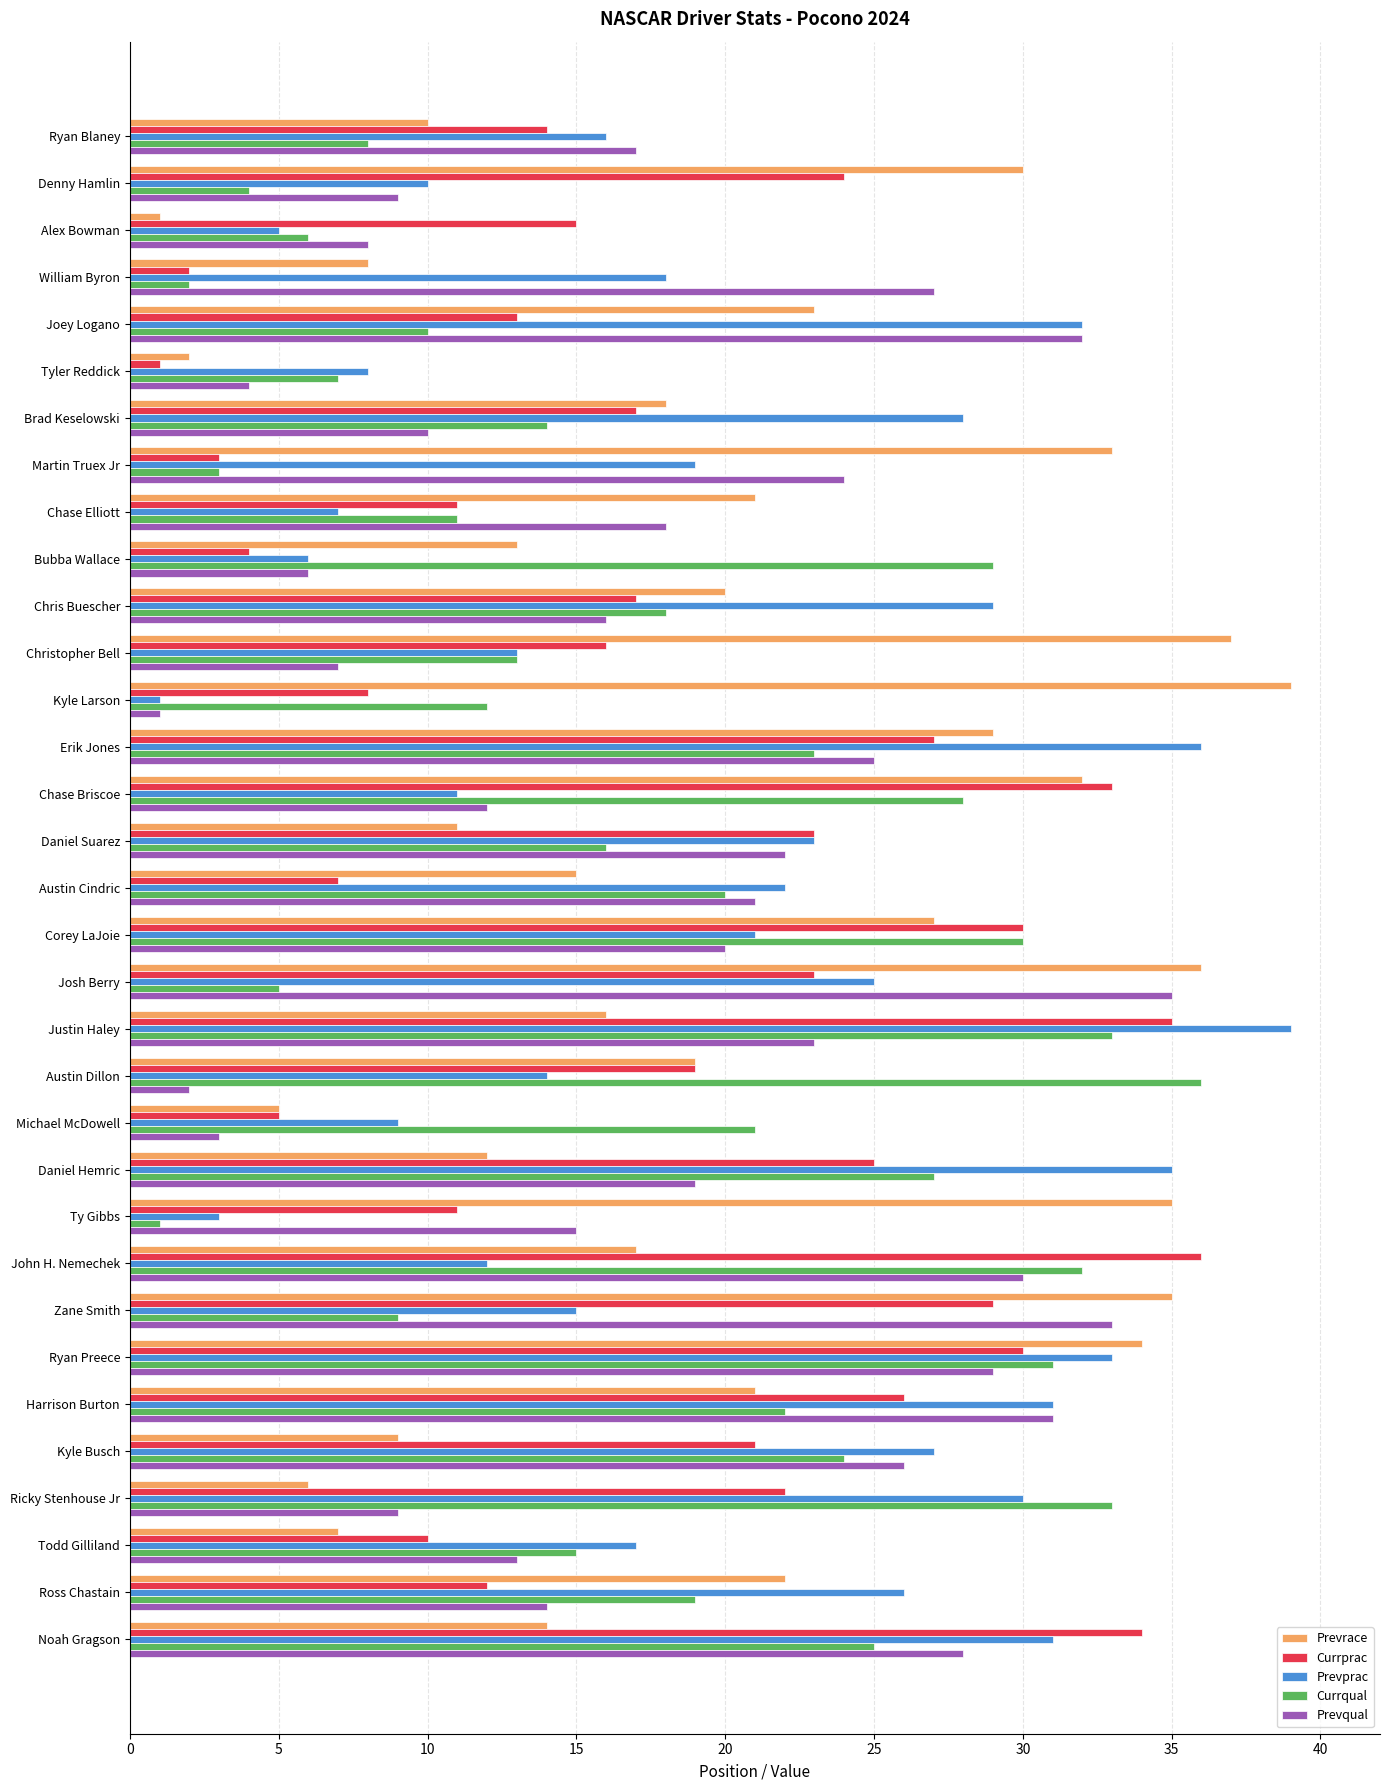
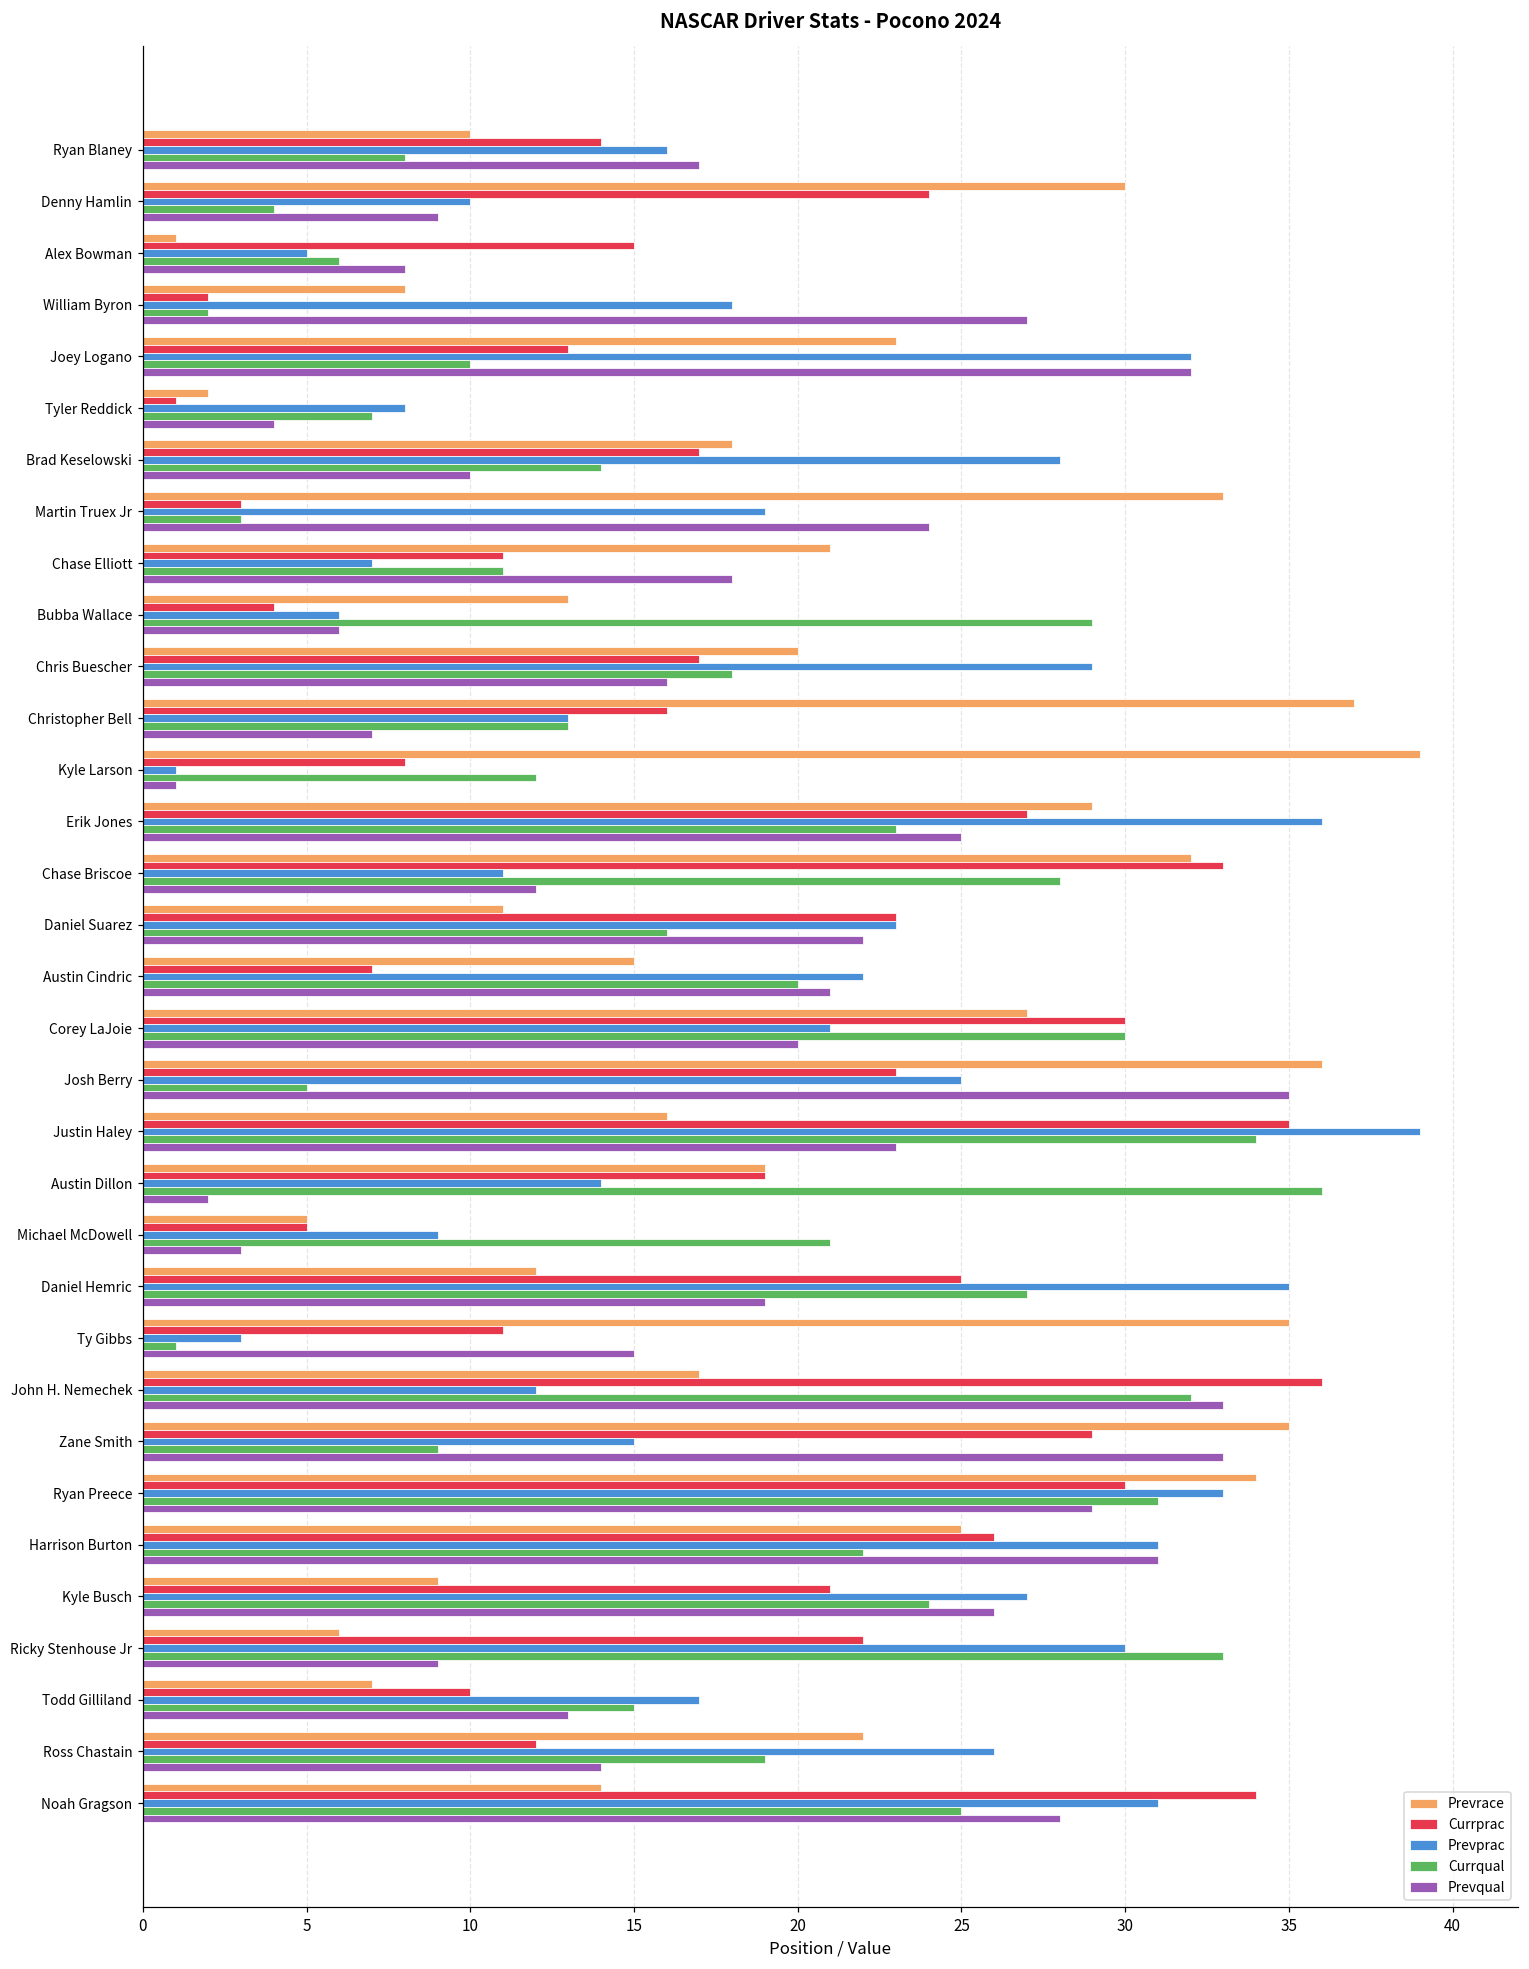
Currqual, Justin Haley: 33 -> 34
Prevqual, John H. Nemechek: 30 -> 33
Prevrace, Harrison Burton: 21 -> 25
